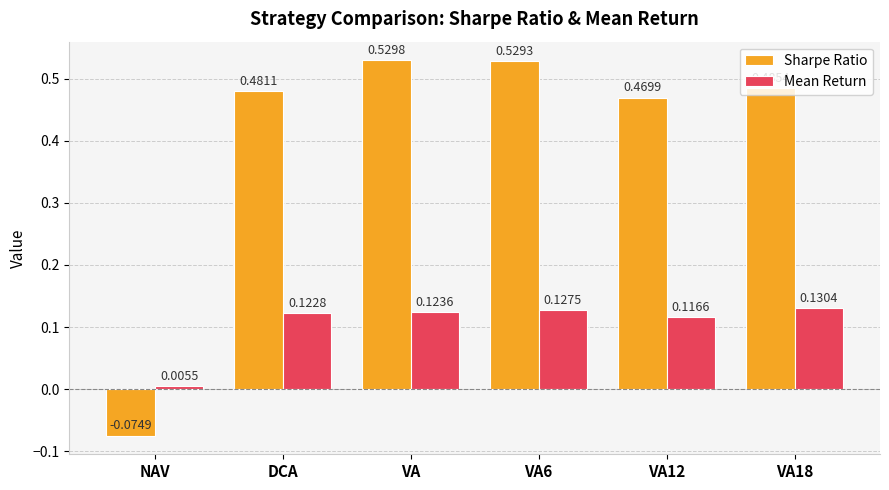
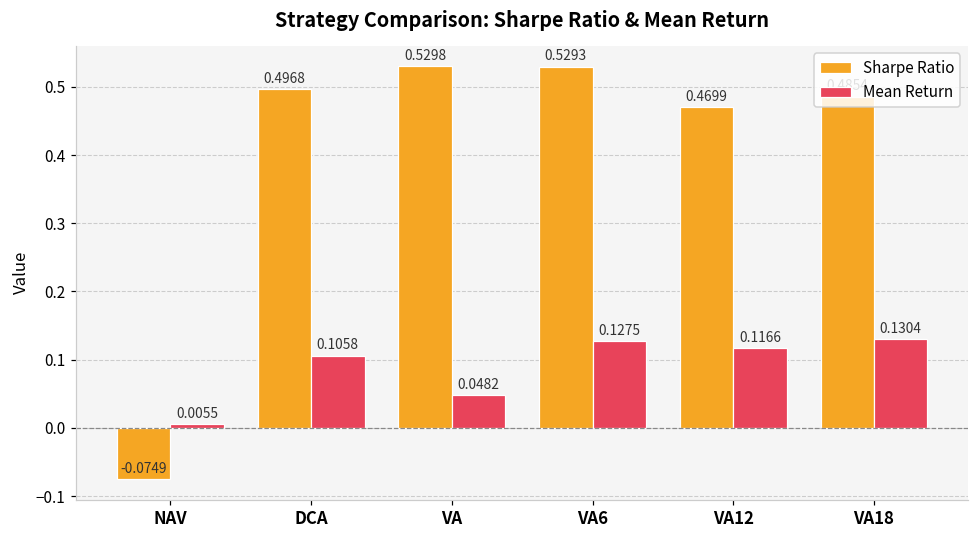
Sharpe Ratio, DCA: 0.4811 -> 0.4968
Mean Return, DCA: 0.1228 -> 0.1058
Mean Return, VA: 0.1236 -> 0.0482
